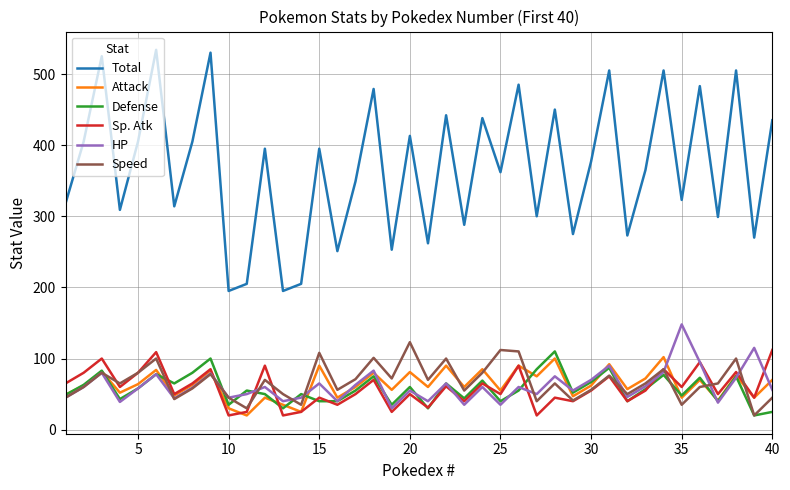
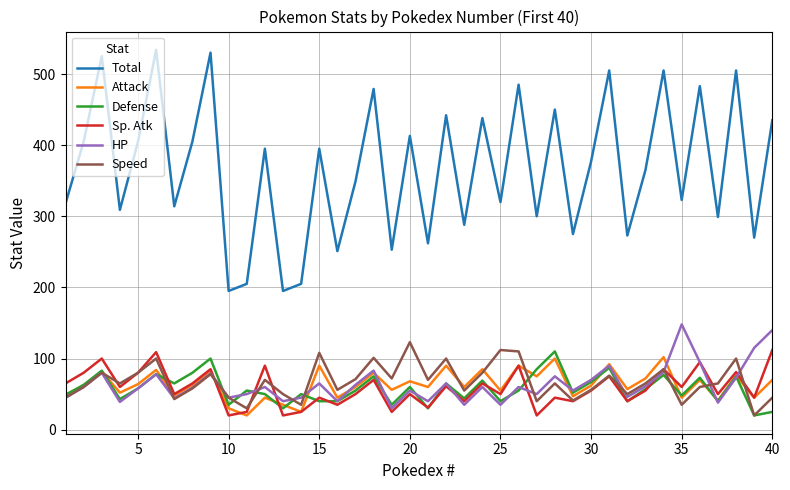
Attack, 20: 80 -> 70
Total, 25: 360 -> 320
HP, 40: 60 -> 140
